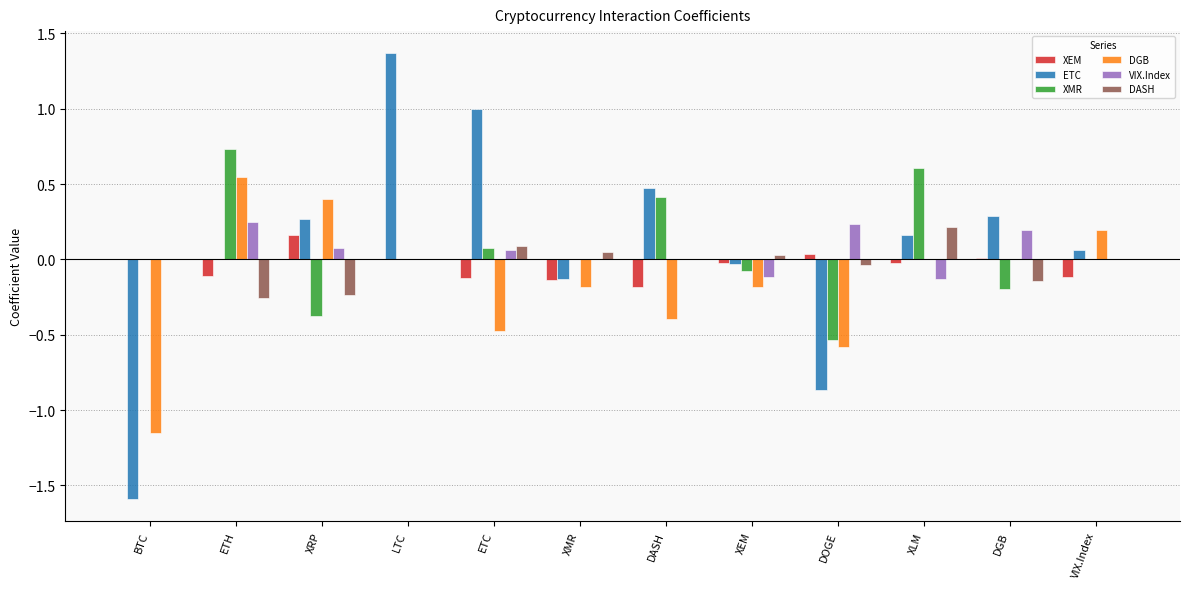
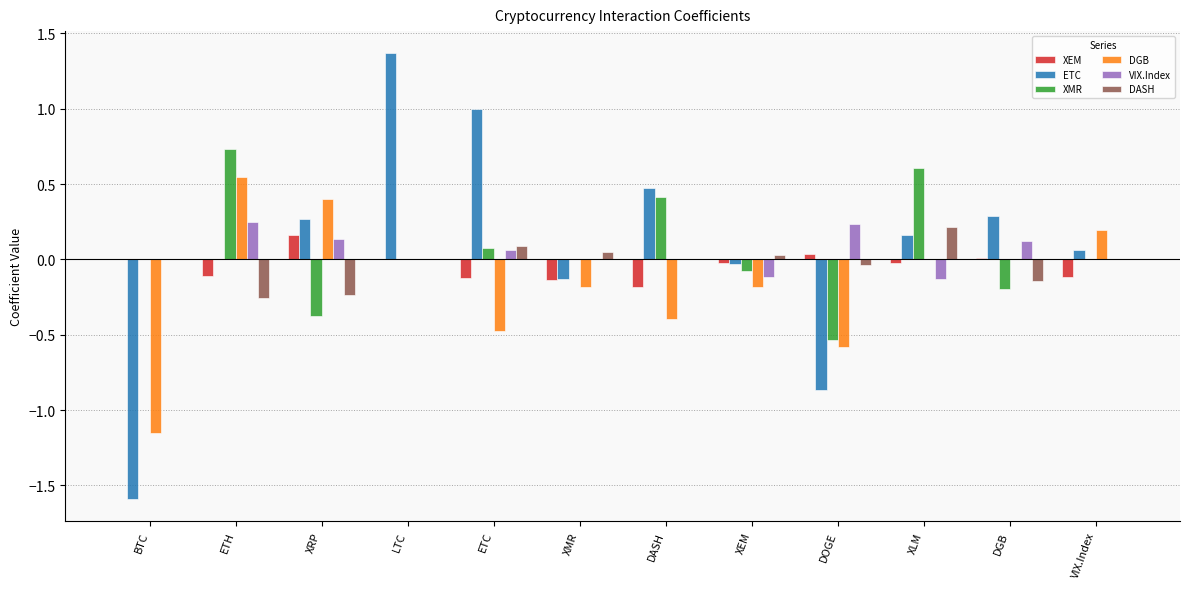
VIX.Index, XRP: 0.08 -> 0.14
VIX.Index, DGB: 0.19 -> 0.13
